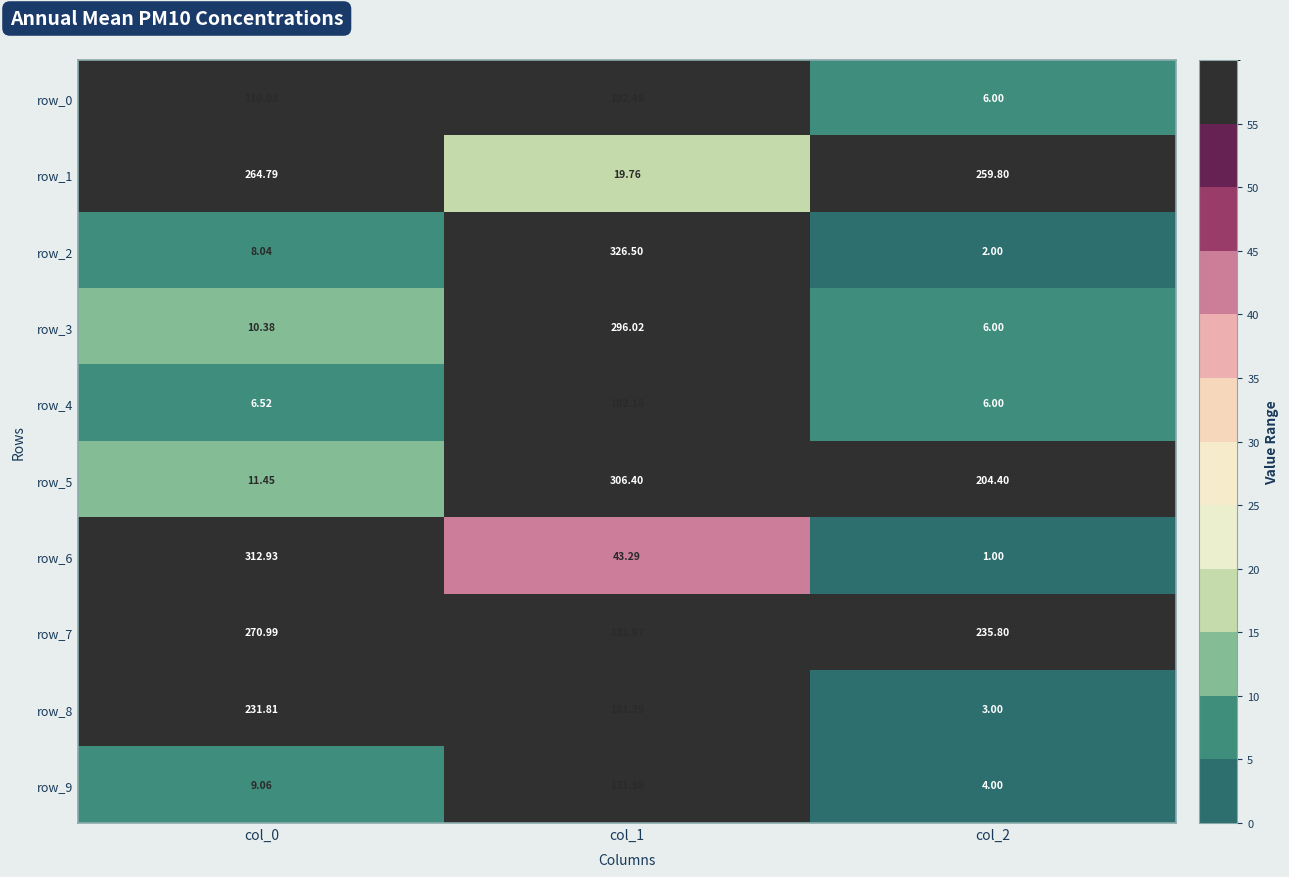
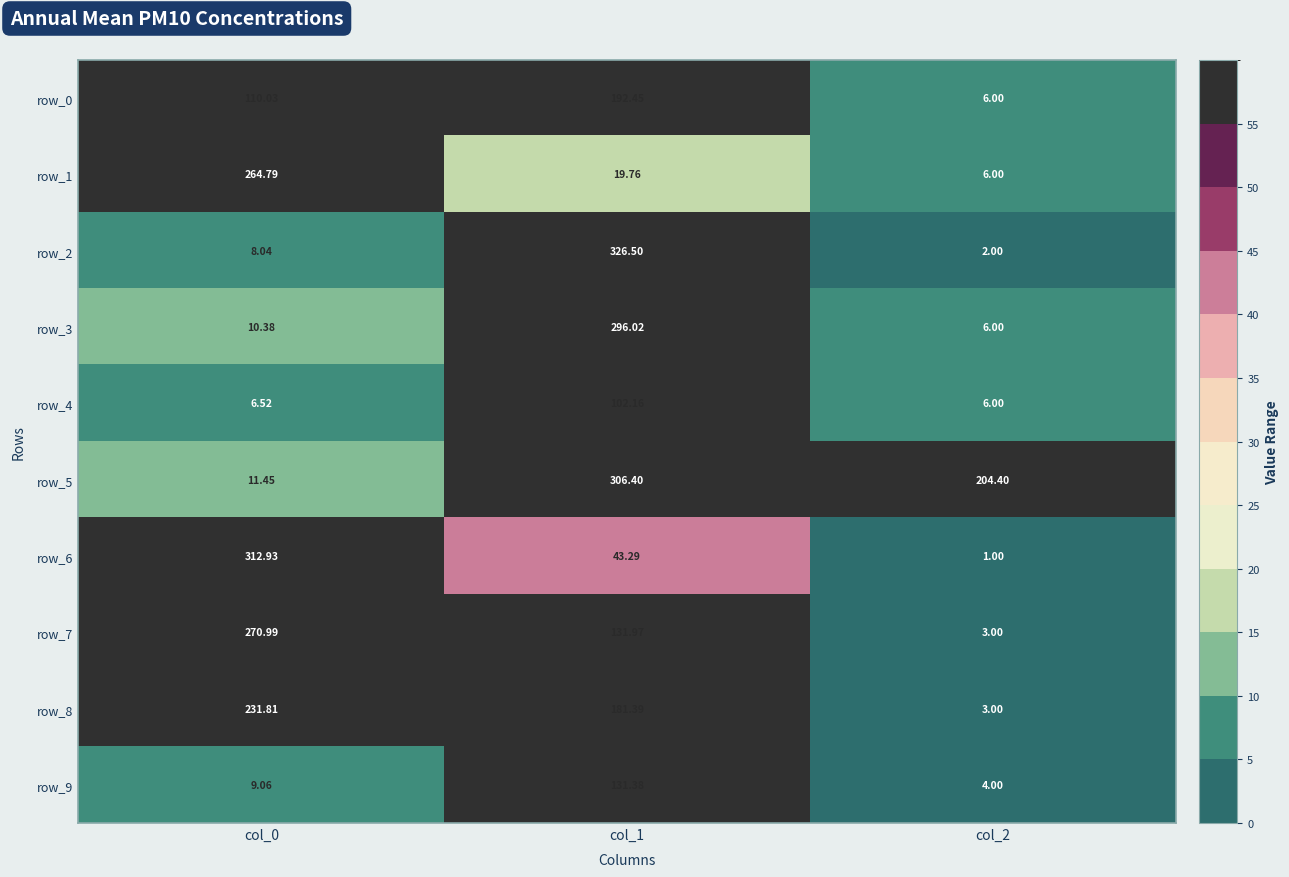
row_1, col_2: 259.80 -> 6.00
row_7, col_2: 235.80 -> 3.00
